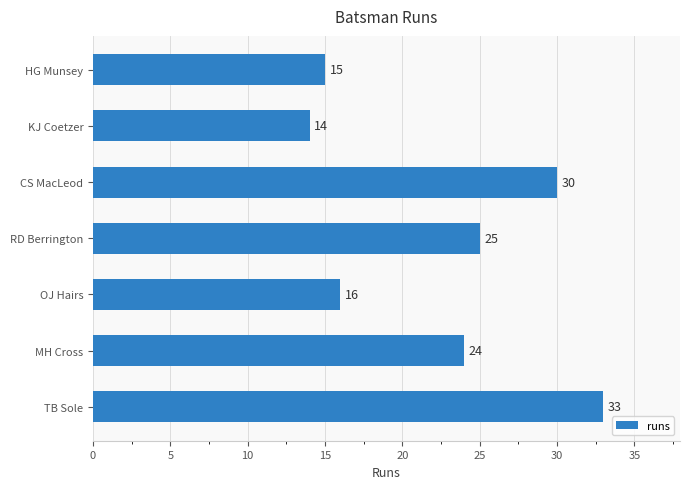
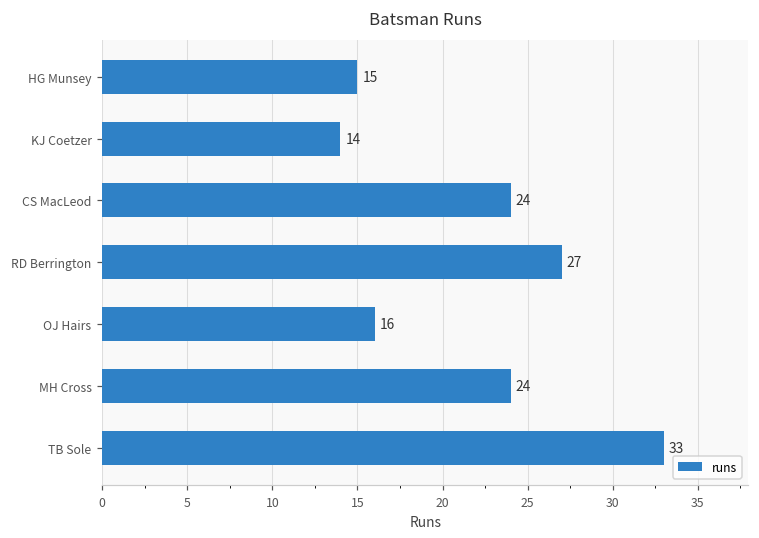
CS MacLeod: 30 -> 24
RD Berrington: 25 -> 27
